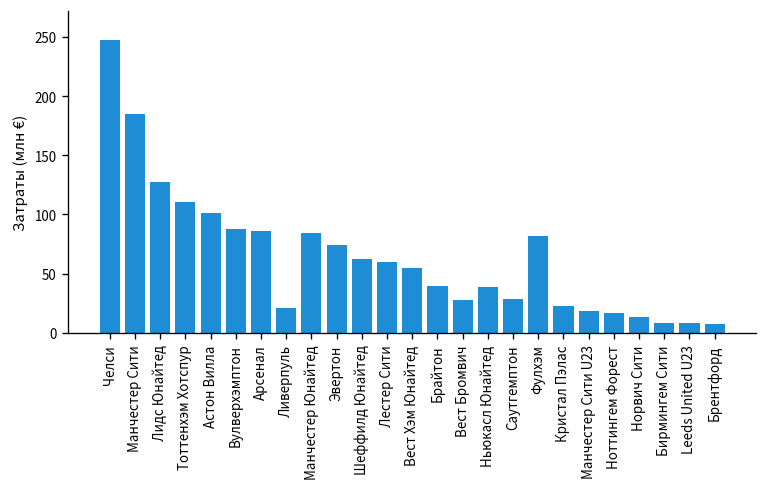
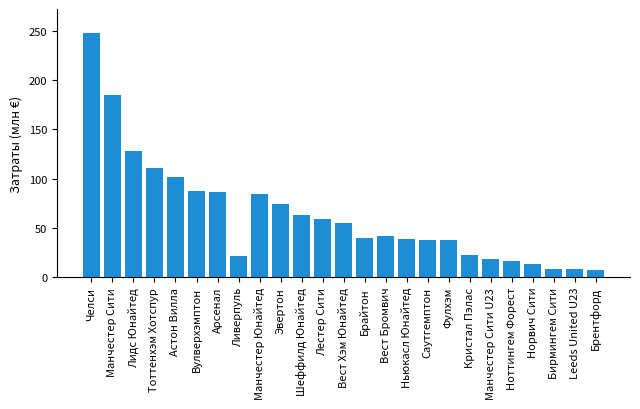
Вест Бромвич: 30 -> 40
Саутгемптон: 30 -> 40
Фулхэм: 80 -> 40
